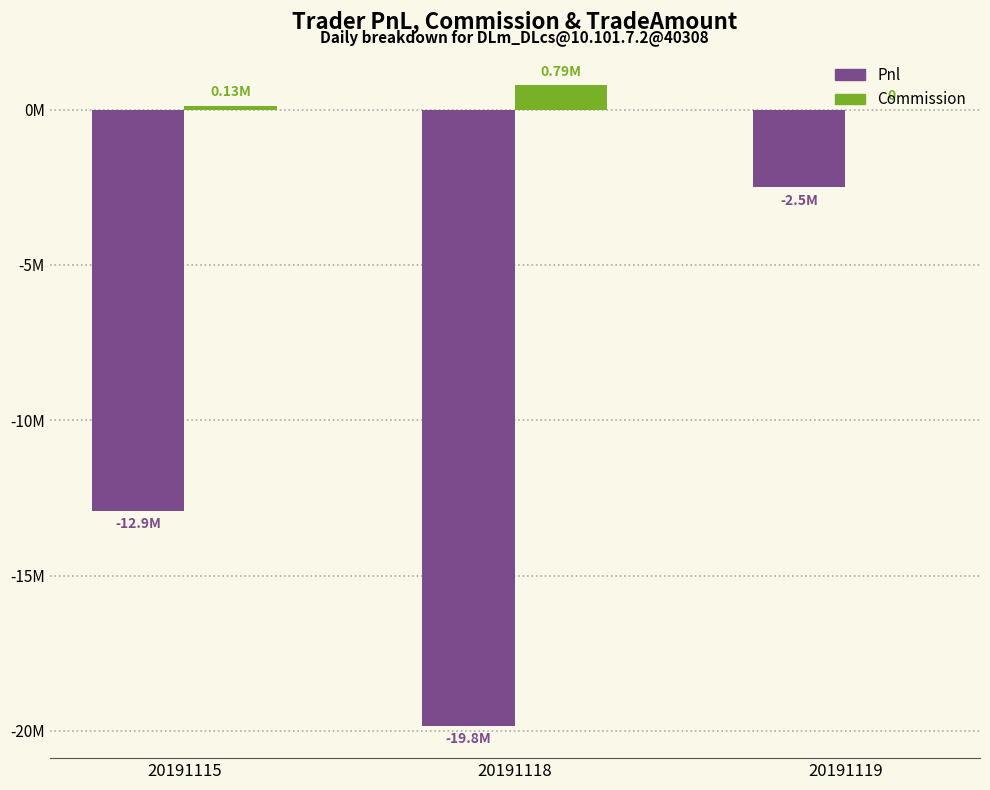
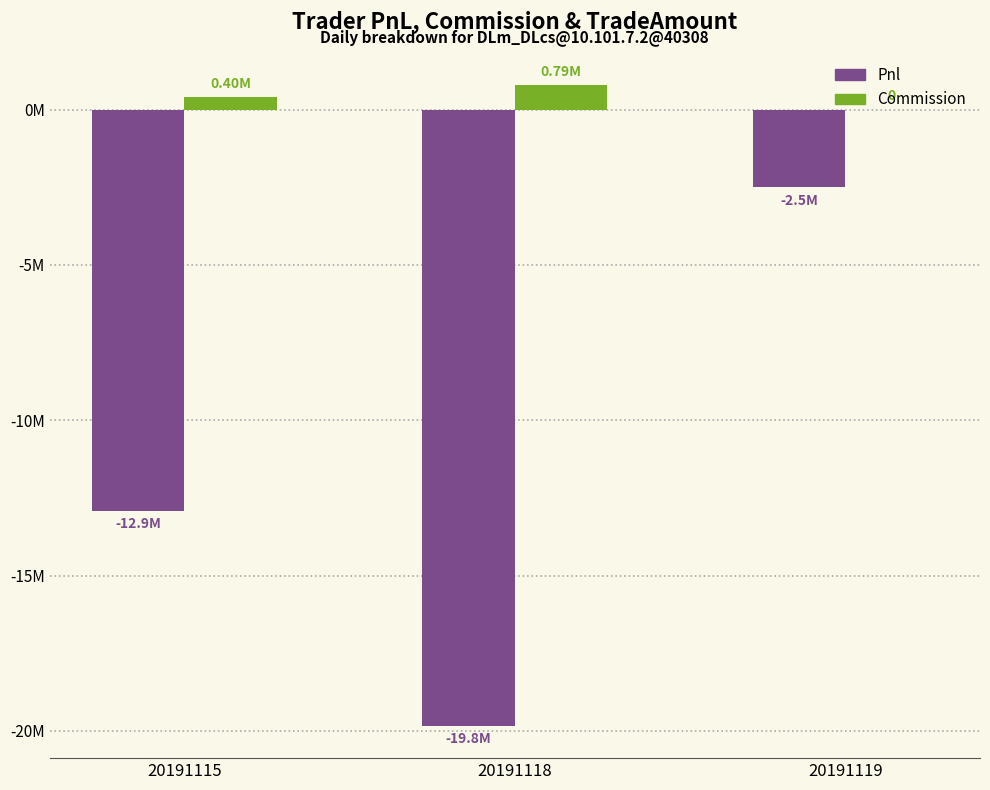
Commission, 20191115: 0.13M -> 0.40M
